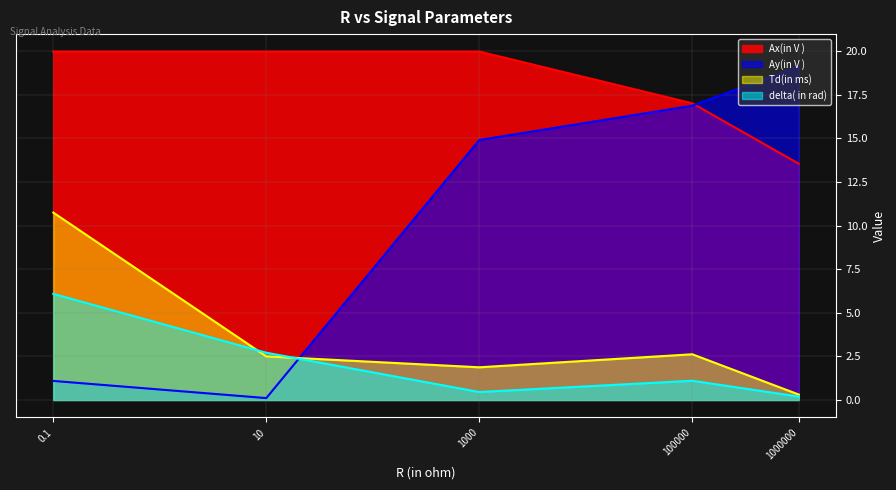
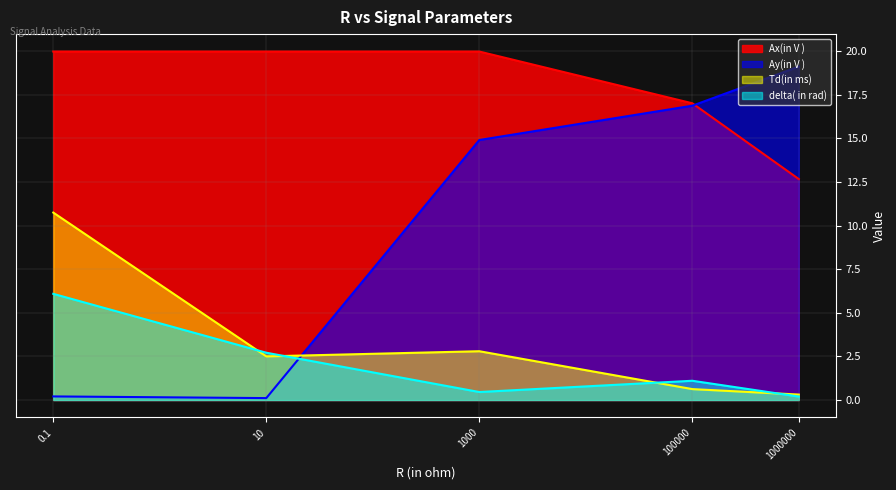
Ay(in V ), 0.1: 1.1 -> 0.2
Td(in ms), 1000: 1.9 -> 2.8
Td(in ms), 100000: 2.6 -> 0.6
Ax(in V ), 1000000: 13.5 -> 12.7
